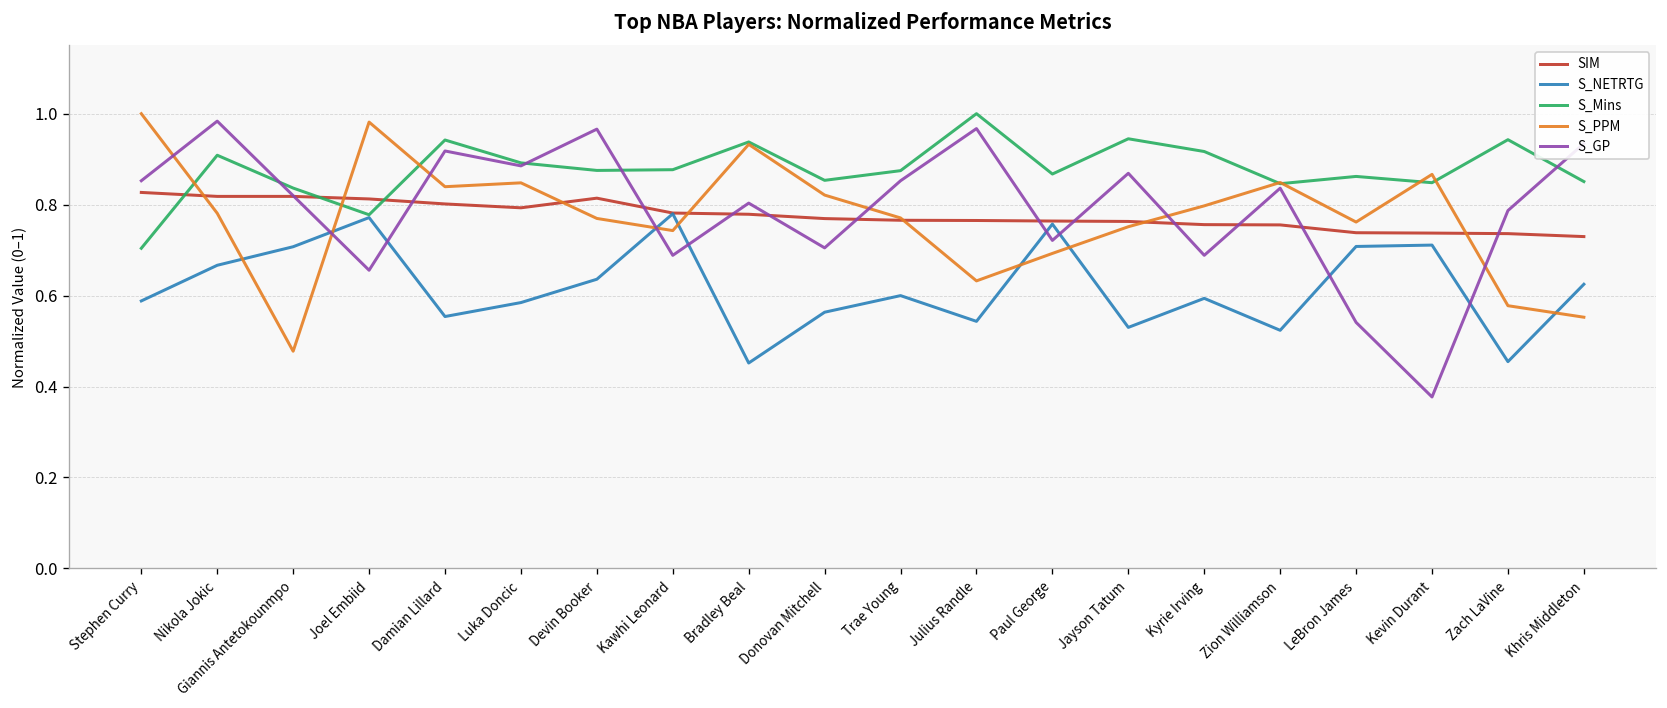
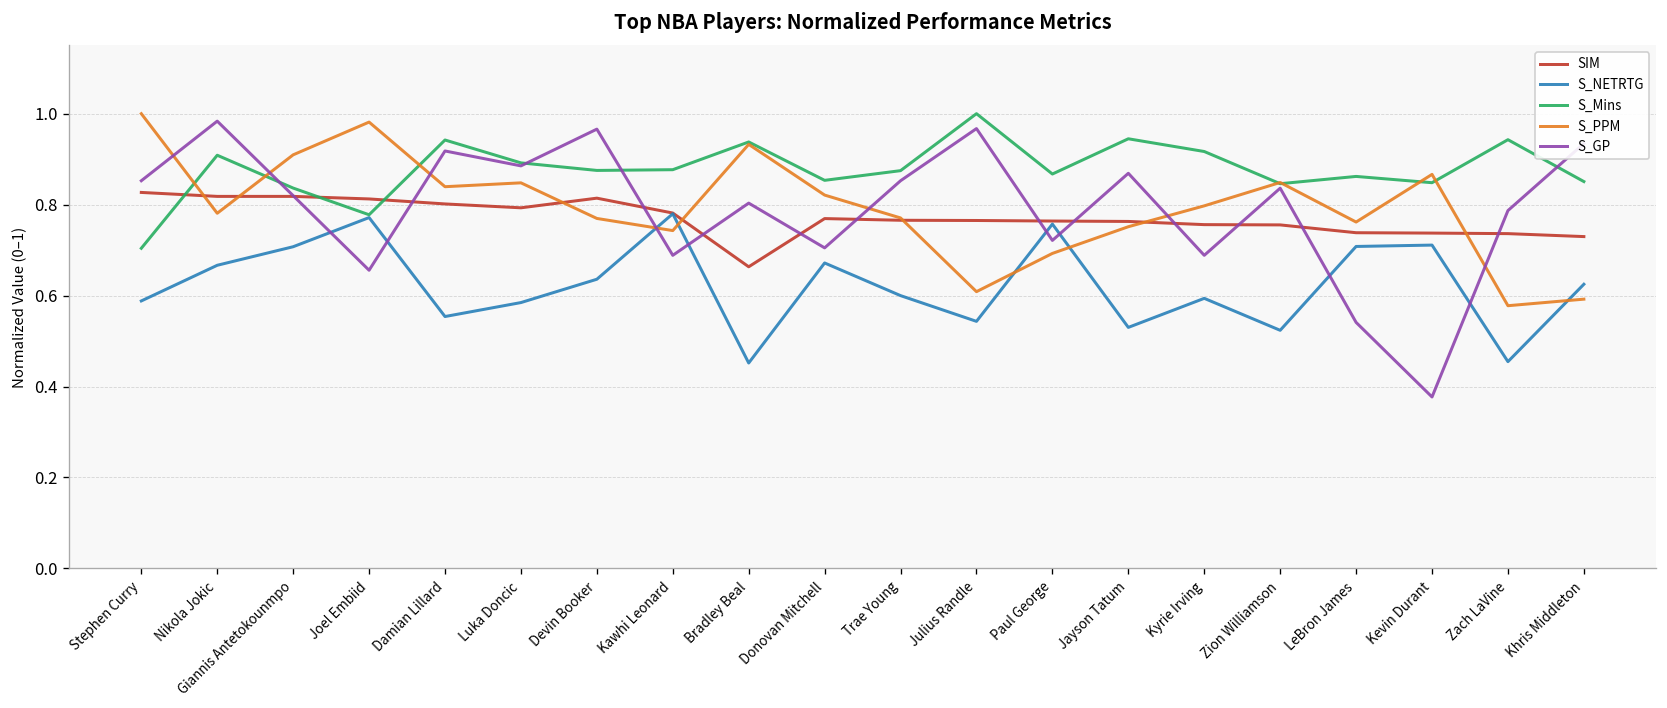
S_PPM, Giannis Antetokounmpo: 0.48 -> 0.91
SIM, Bradley Beal: 0.78 -> 0.66
S_NETRTG, Donovan Mitchell: 0.56 -> 0.67
S_PPM, Julius Randle: 0.63 -> 0.61
S_PPM, Khris Middleton: 0.55 -> 0.59
